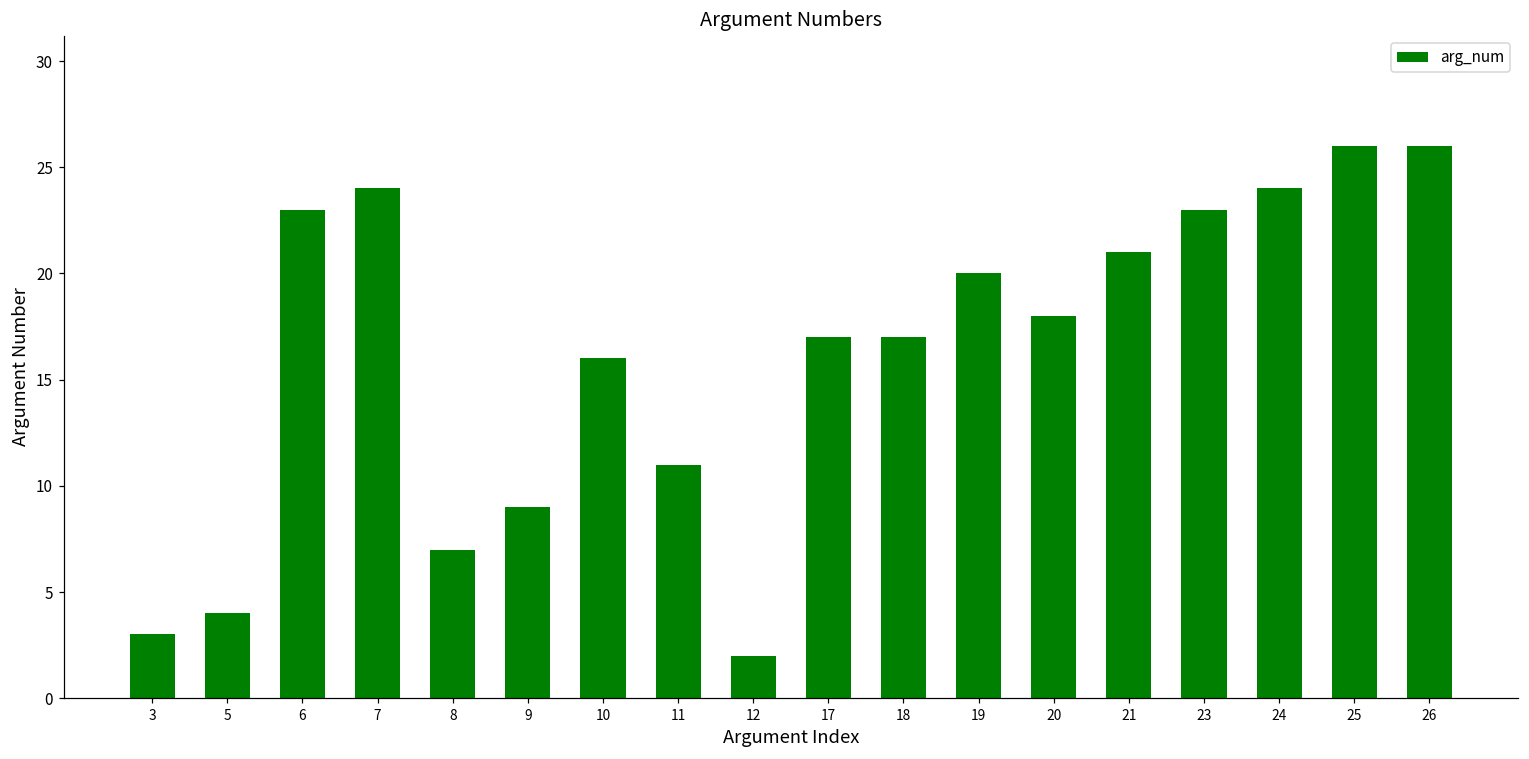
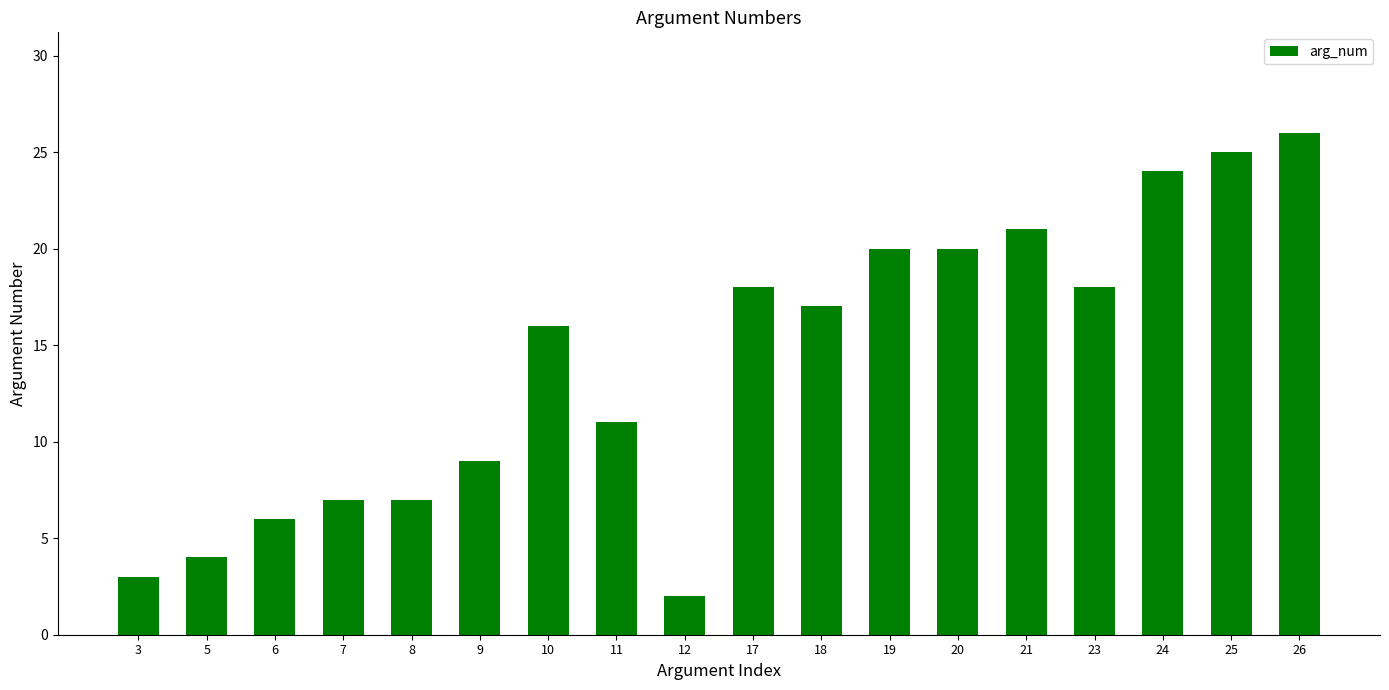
6: 23 -> 6
7: 24 -> 7
17: 17 -> 18
20: 18 -> 20
23: 23 -> 18
25: 26 -> 25
